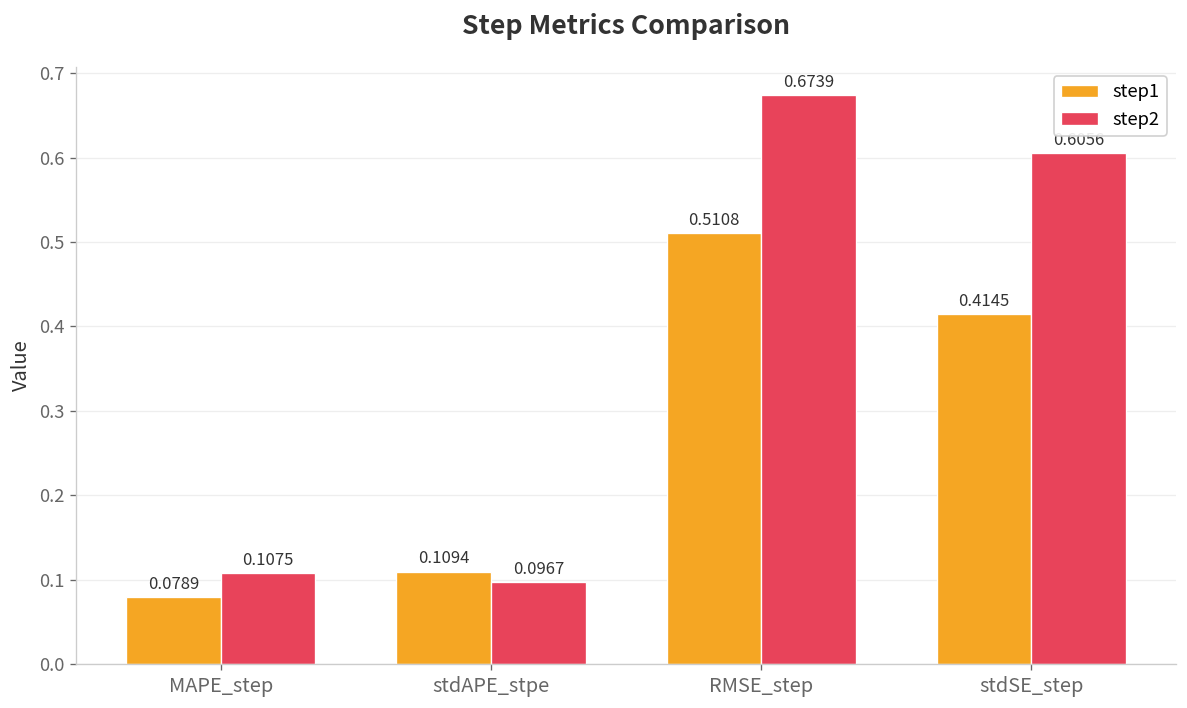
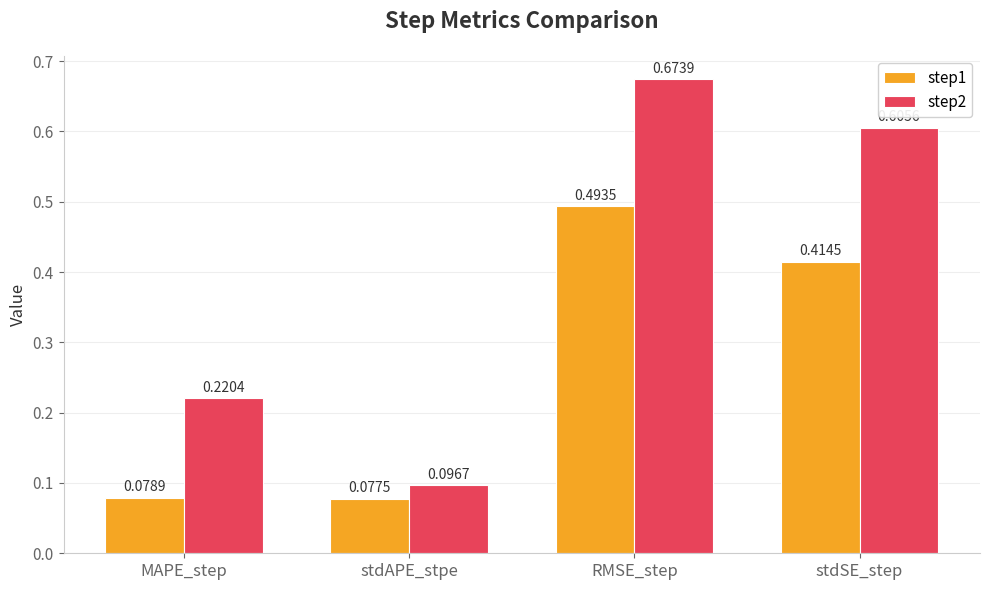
step2, MAPE_step: 0.1075 -> 0.2204
step1, stdAPE_stpe: 0.1094 -> 0.0775
step1, RMSE_step: 0.5108 -> 0.4935
